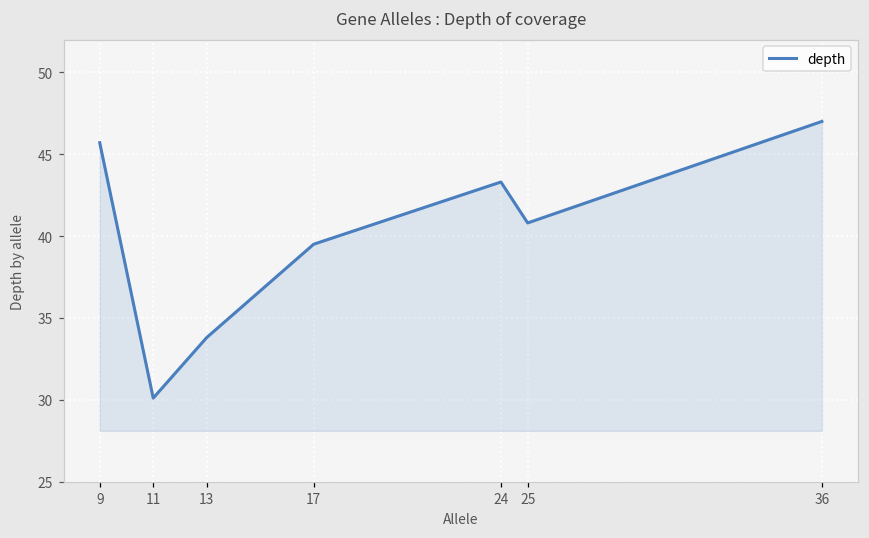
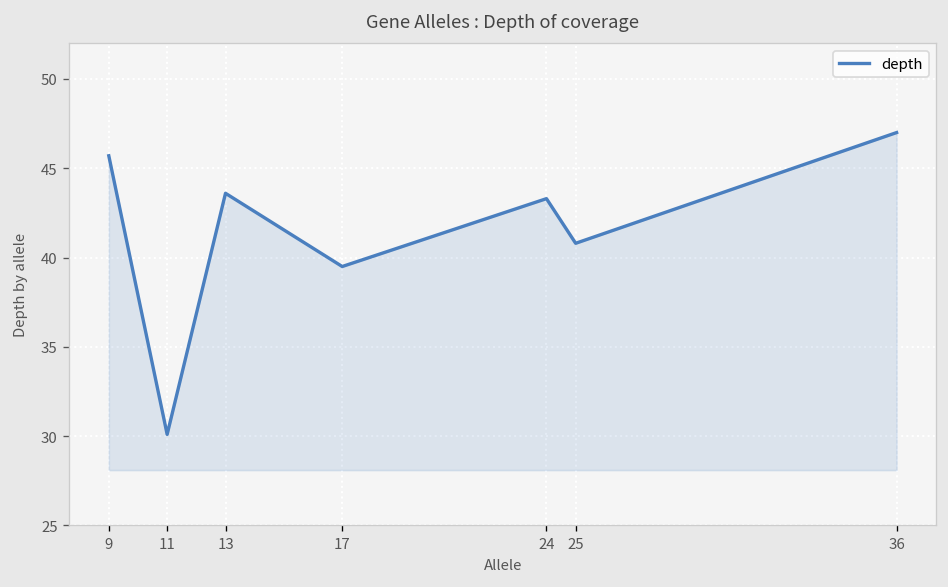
13: 33.8 -> 43.6
